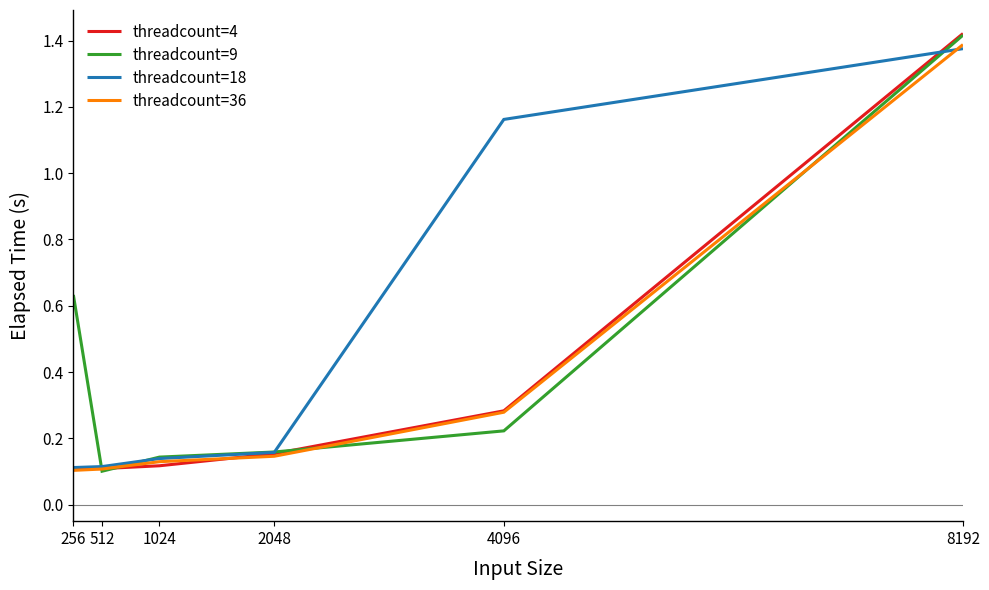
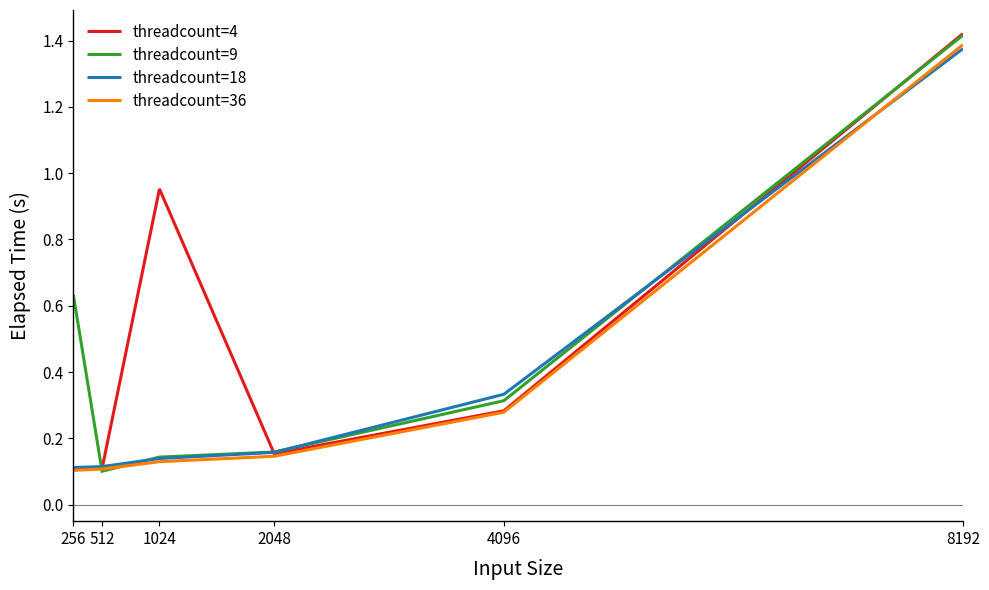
threadcount=4, 1024: 0.12 -> 0.95
threadcount=9, 4096: 0.22 -> 0.31
threadcount=18, 4096: 1.16 -> 0.33
